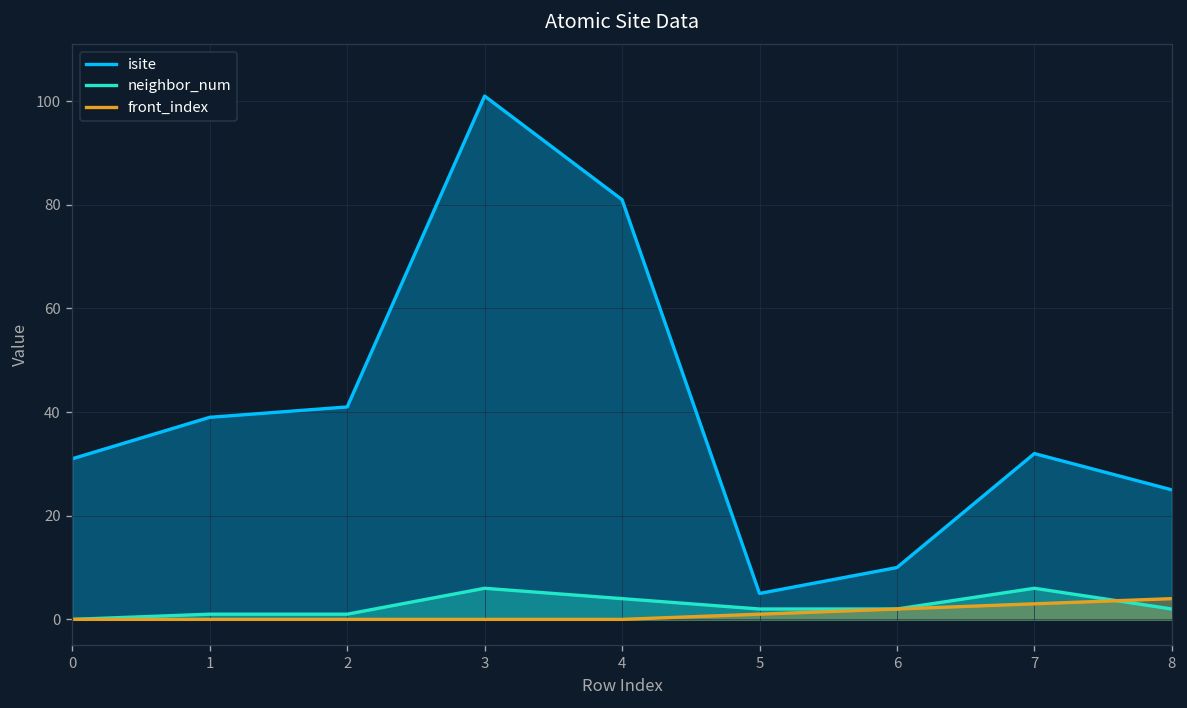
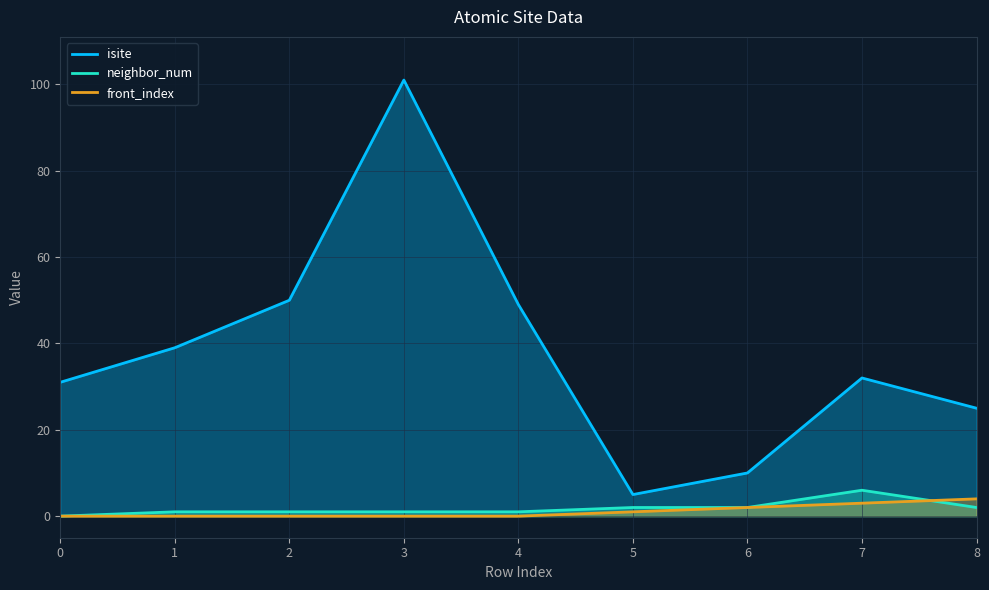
isite, 2: 41 -> 50
neighbor_num, 3: 6 -> 1
isite, 4: 81 -> 49
neighbor_num, 4: 4 -> 1
